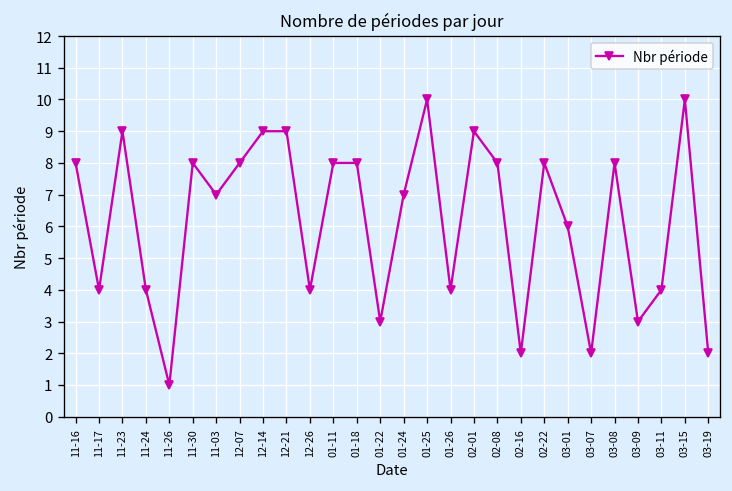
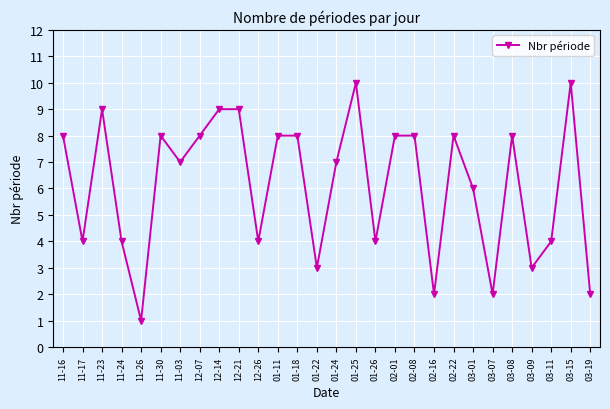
02-01: 9 -> 8
